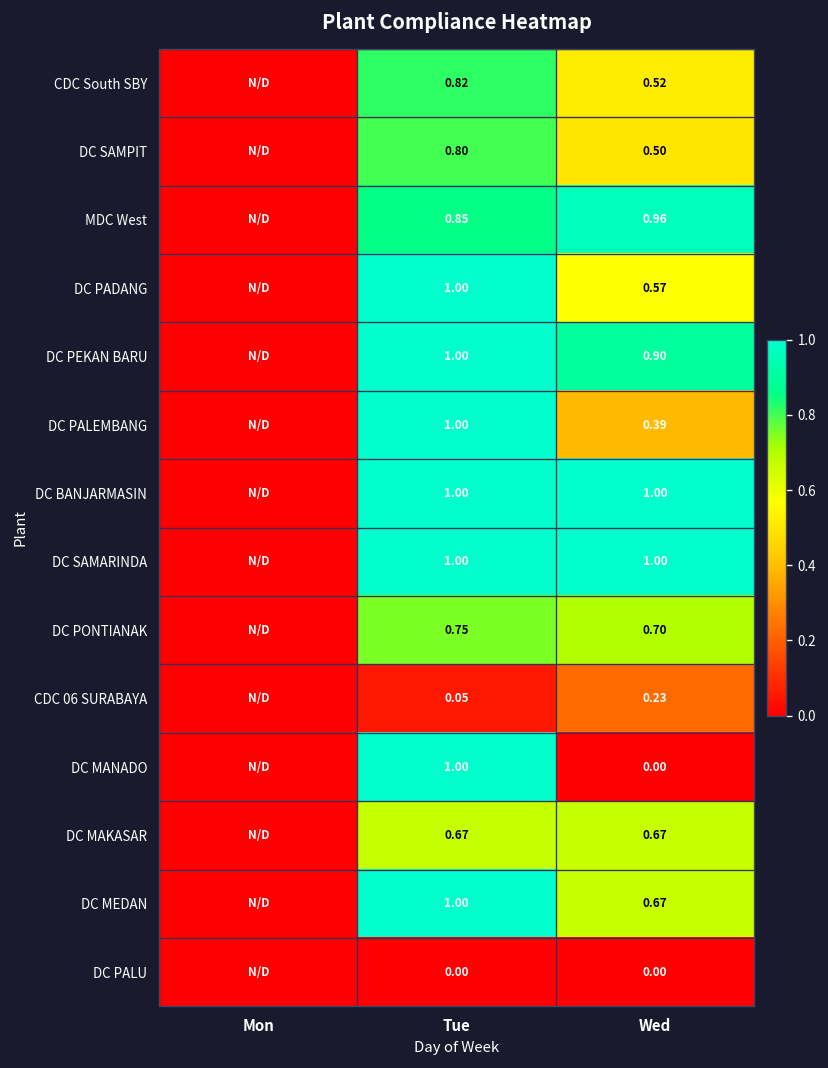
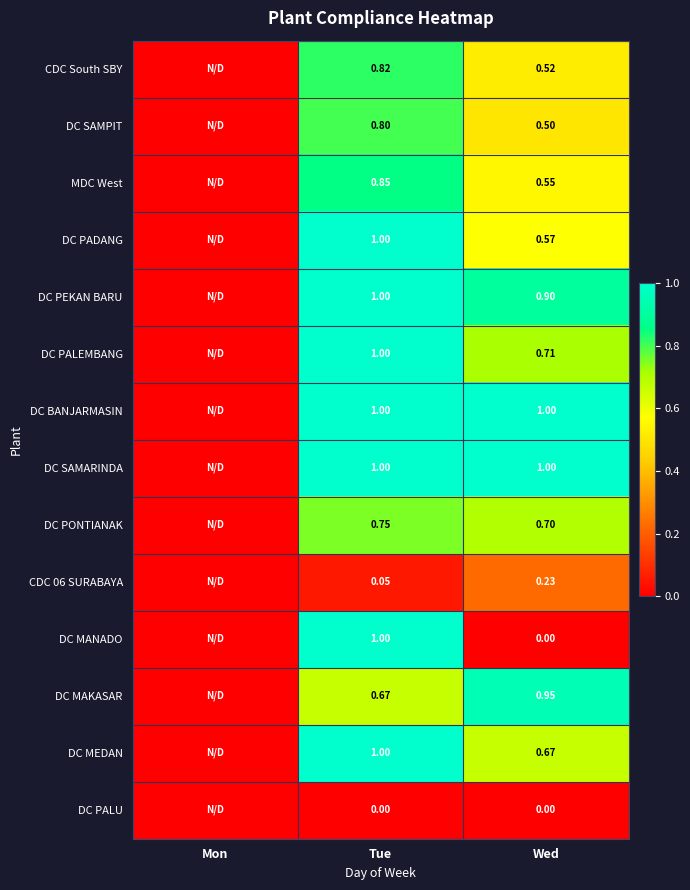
MDC West, Wed: 0.96 -> 0.55
DC PALEMBANG, Wed: 0.39 -> 0.71
DC MAKASAR, Wed: 0.67 -> 0.95
